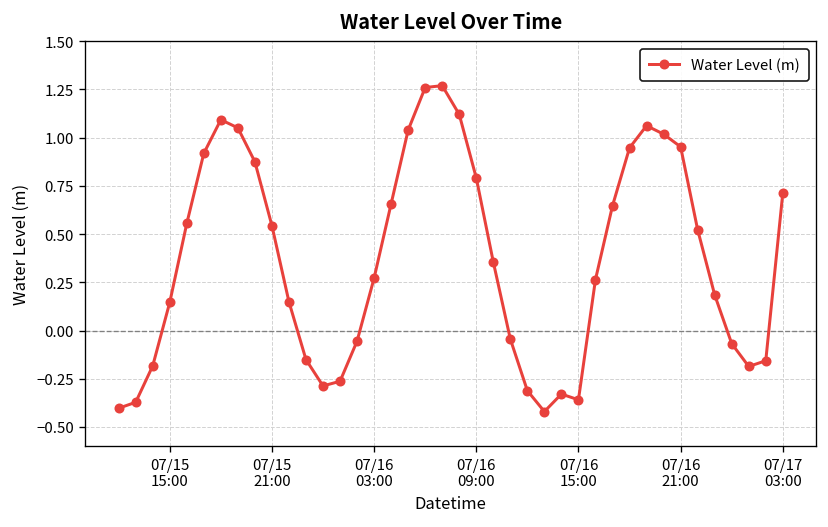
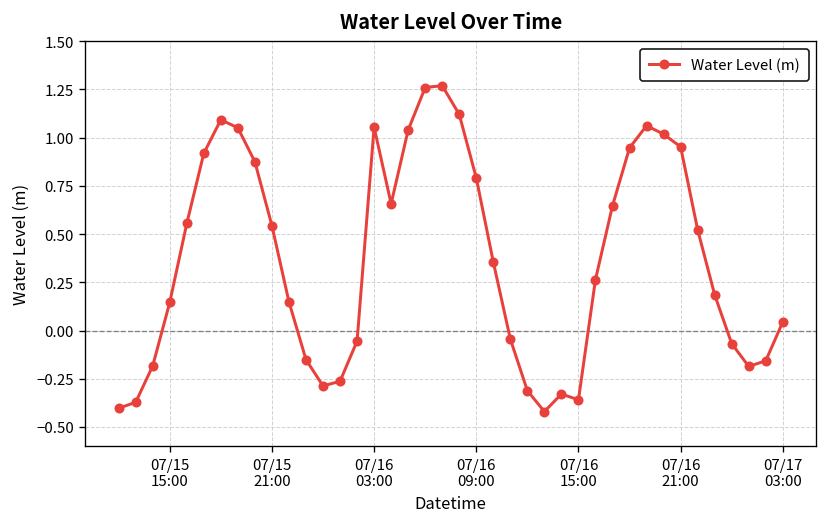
07/16 03:00: 0.27 -> 1.05
07/17 03:00: 0.71 -> 0.04
